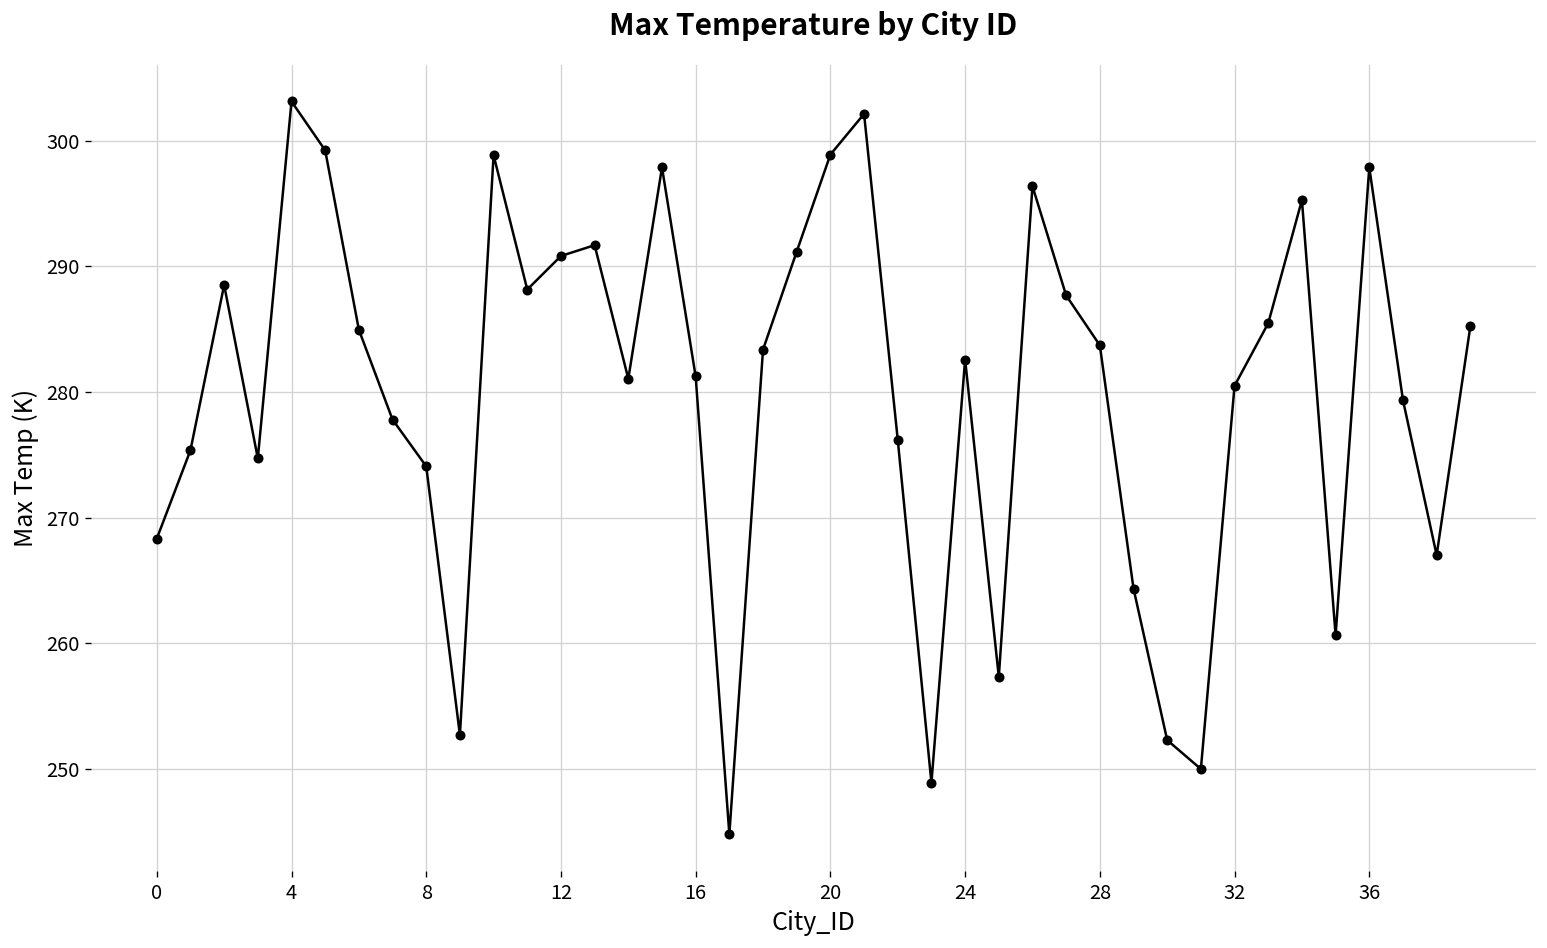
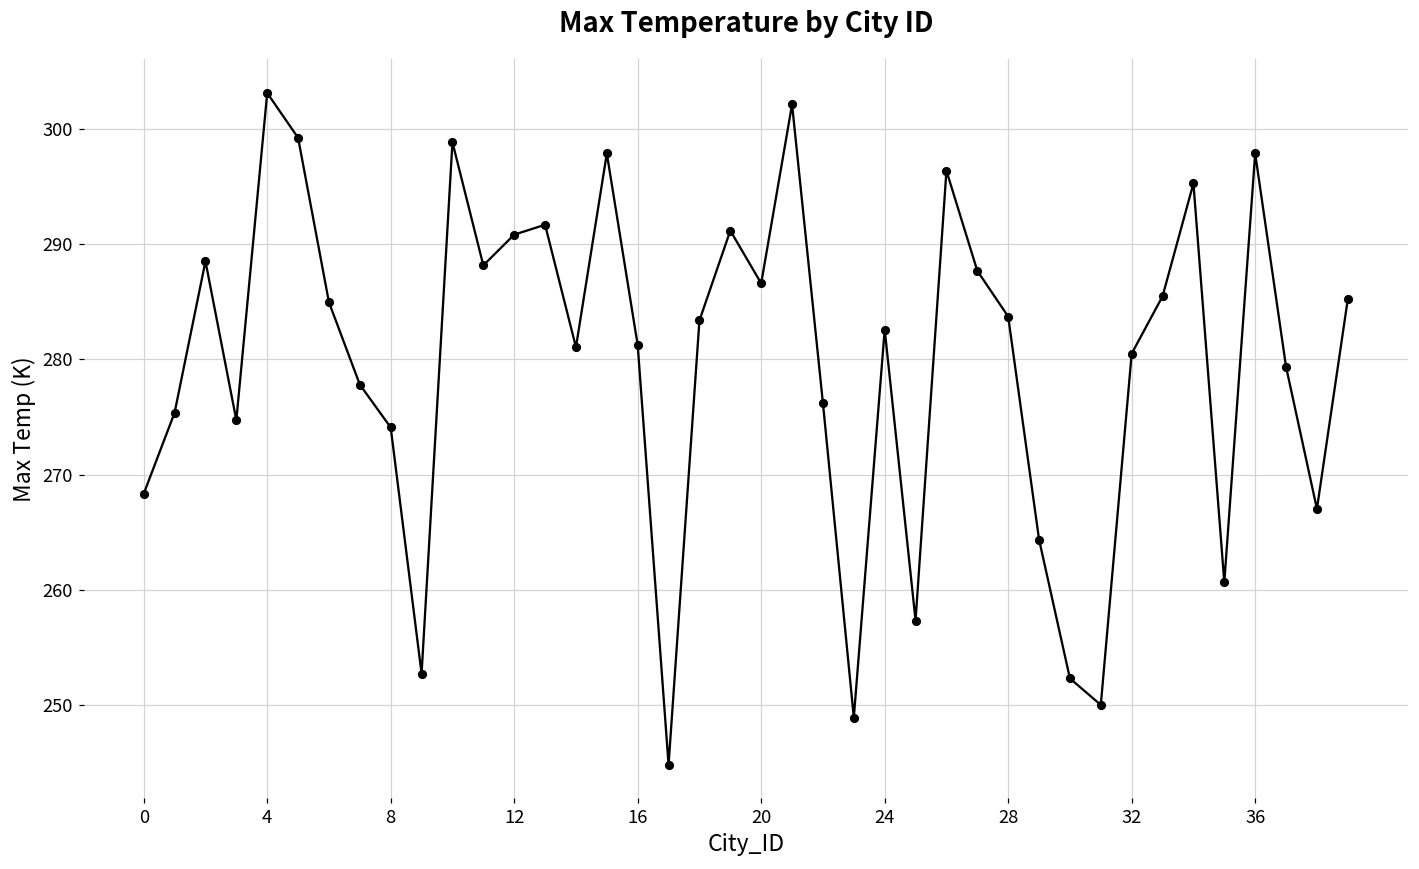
20: 298.9 -> 286.6
